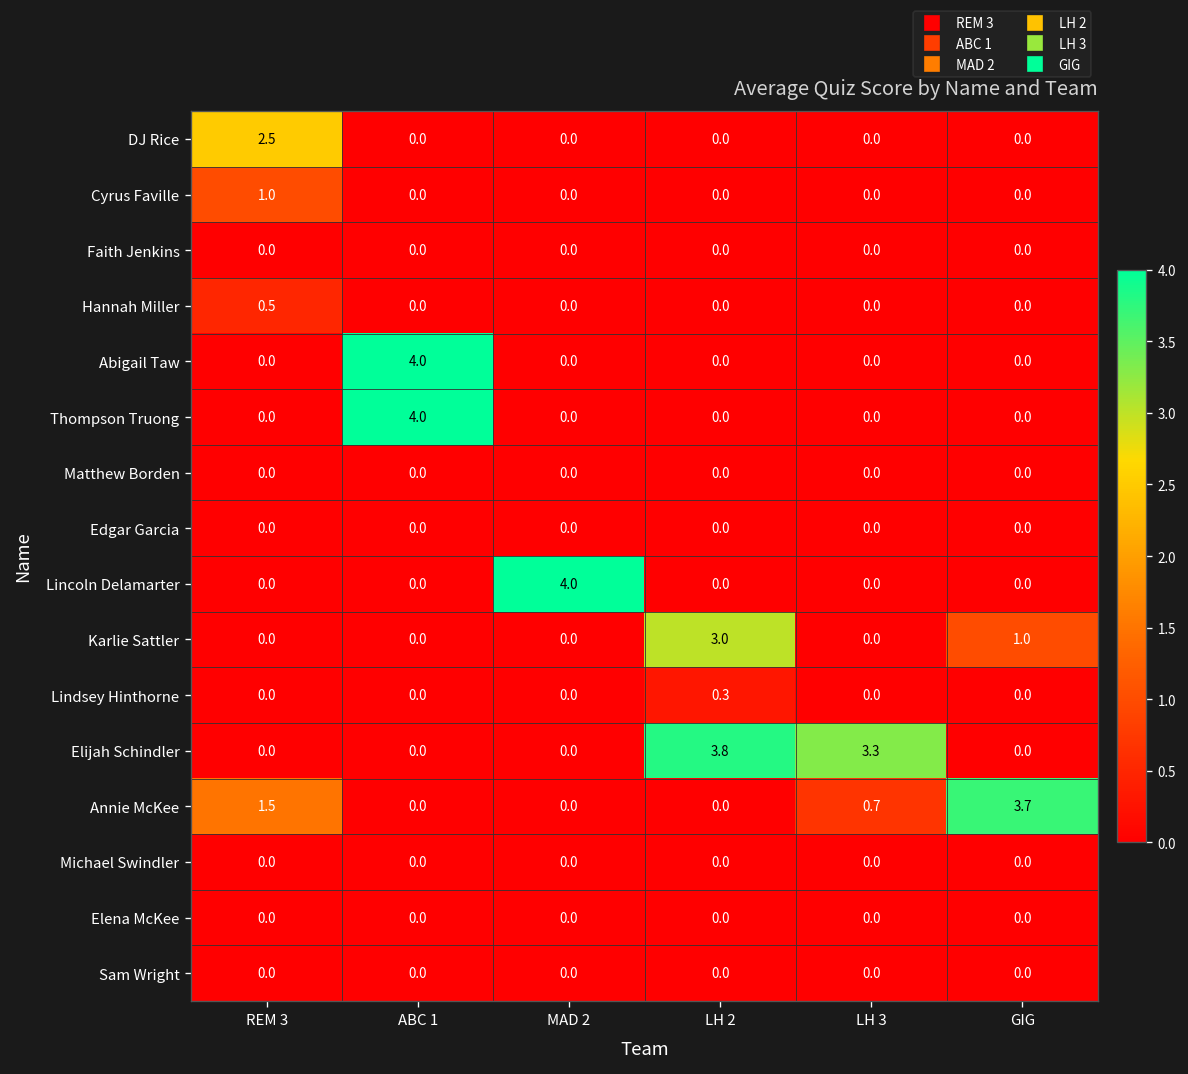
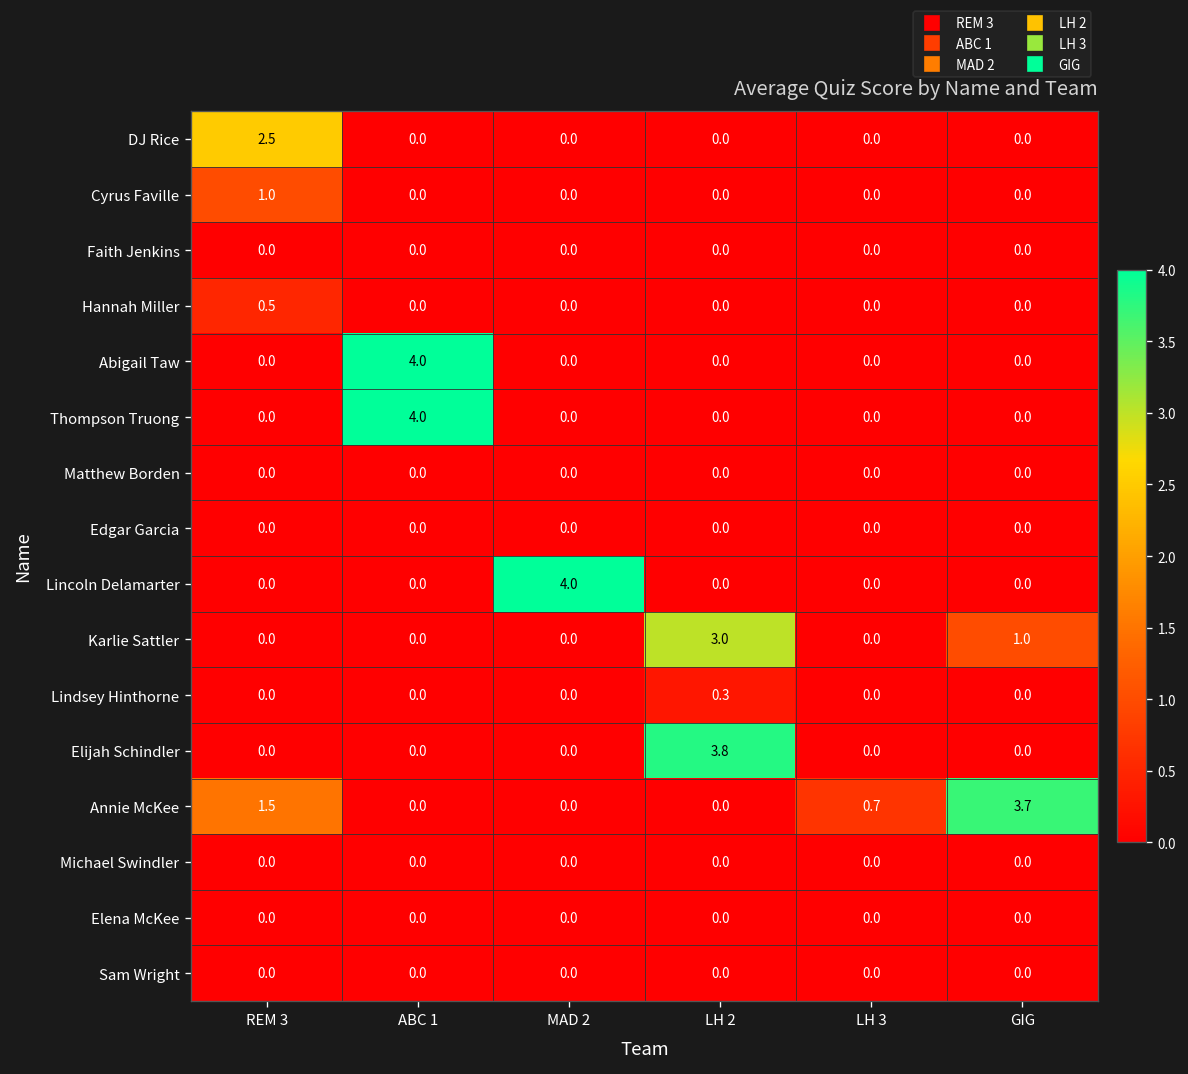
Elijah Schindler, LH 3: 3.3 -> 0.0
